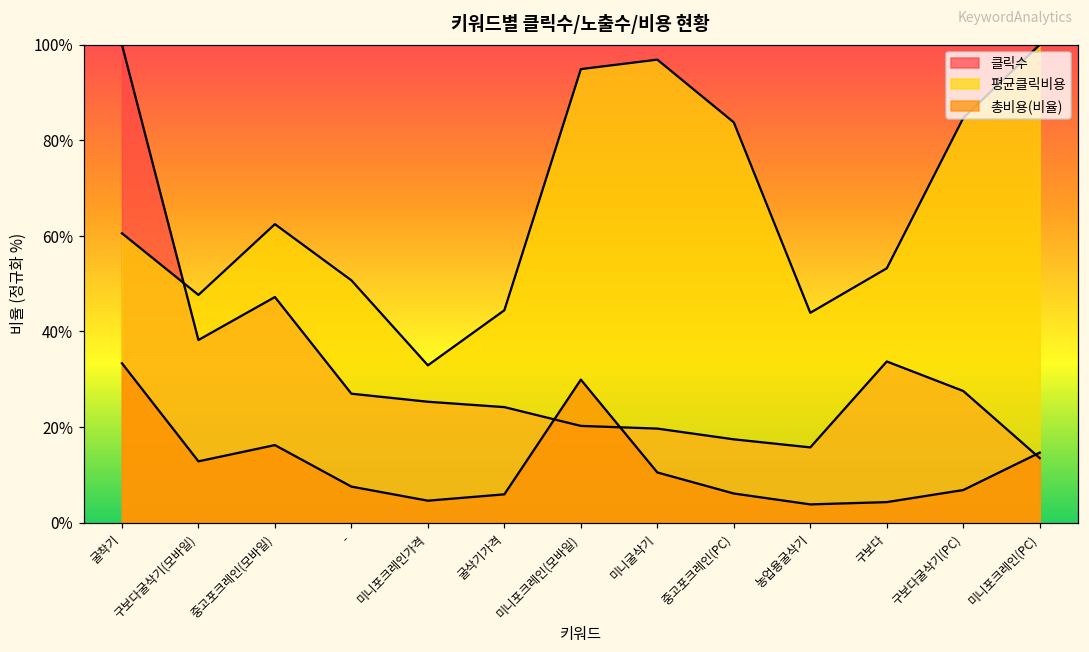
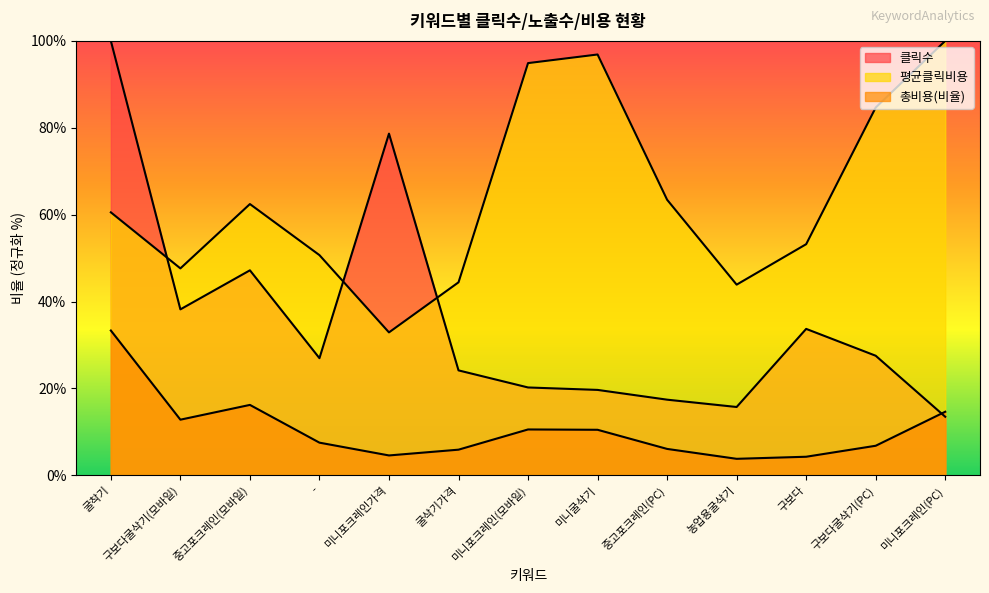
클릭수, 미니포크레인가격: 25% -> 79%
총비용(비율), 미니포크레인(모바일): 30% -> 11%
평균클릭비용, 중고포크레인(PC): 84% -> 63%
